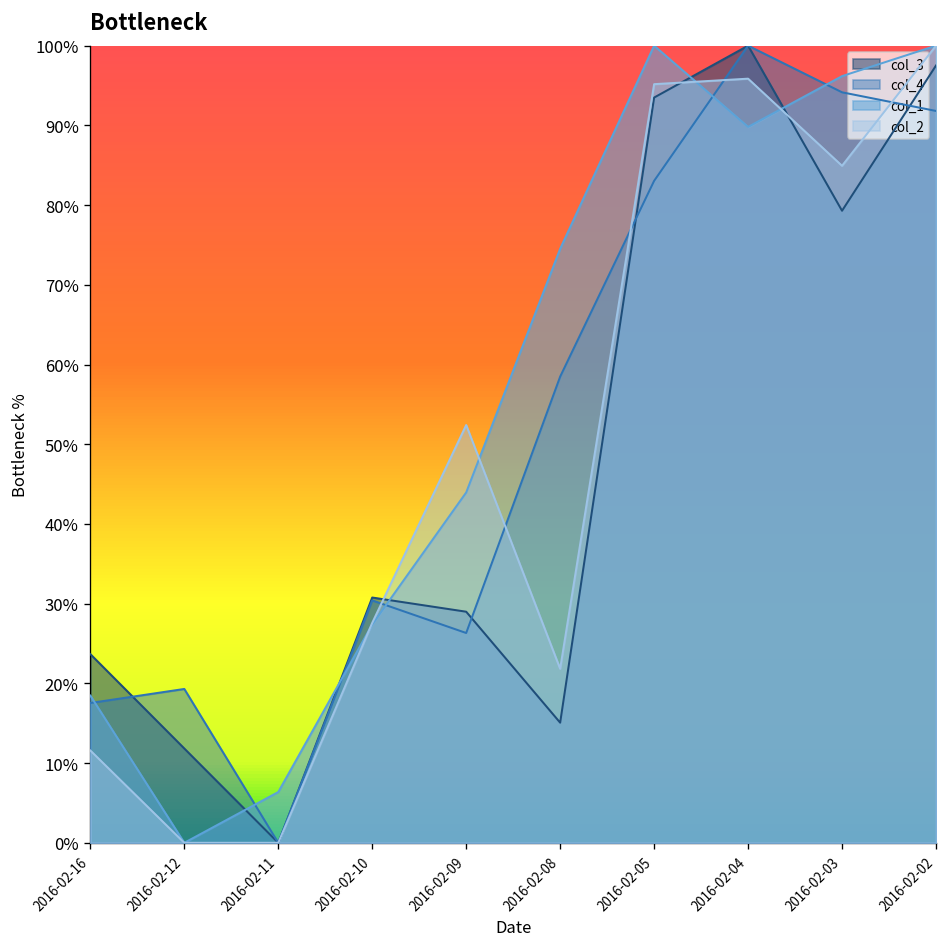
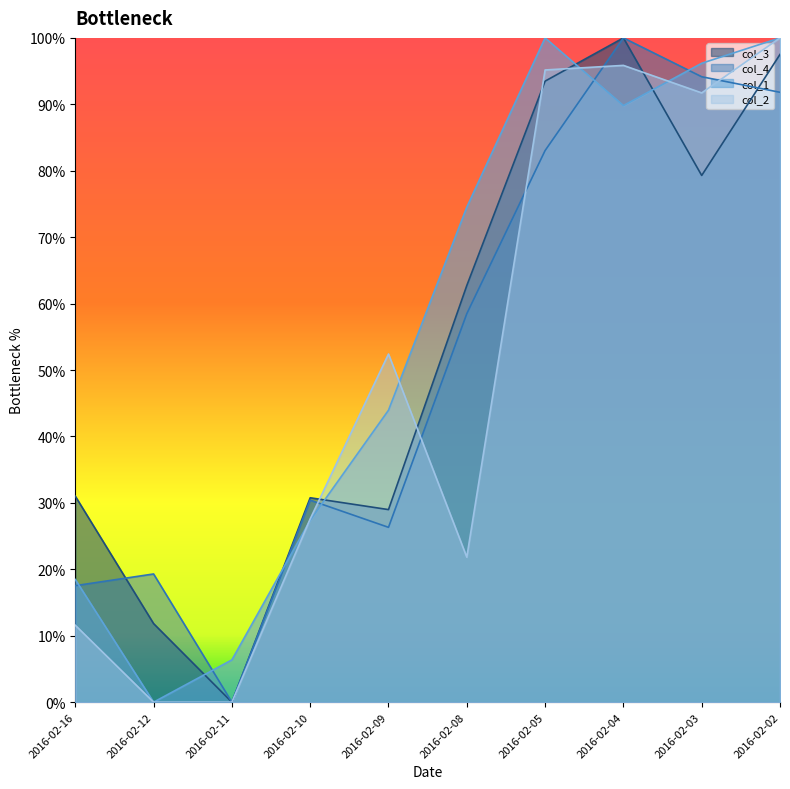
col_3, 2016-02-16: 24% -> 31%
col_3, 2016-02-08: 15% -> 63%
col_2, 2016-02-03: 85% -> 92%
